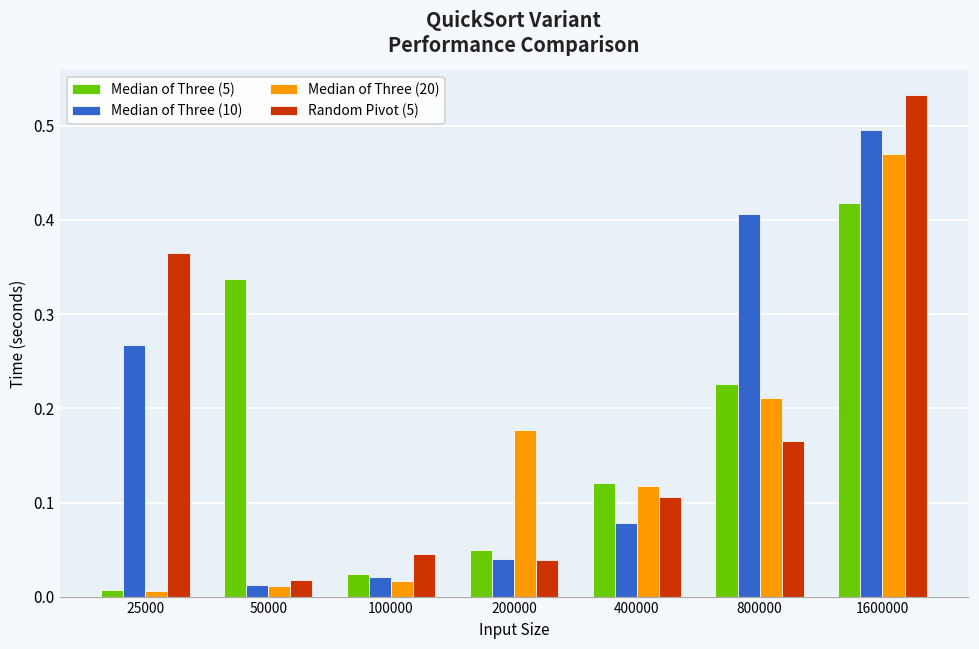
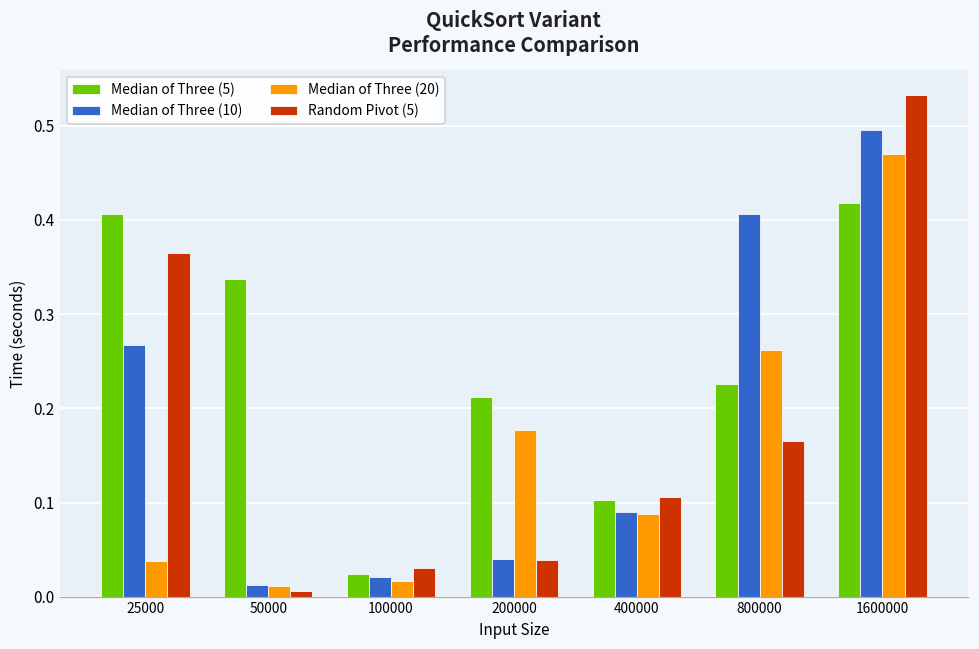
Median of Three (5), 25000: 0.01 -> 0.41
Median of Three (20), 25000: 0.01 -> 0.04
Random Pivot (5), 50000: 0.02 -> 0.01
Random Pivot (5), 100000: 0.05 -> 0.03
Median of Three (5), 200000: 0.05 -> 0.21
Median of Three (5), 400000: 0.12 -> 0.10
Median of Three (10), 400000: 0.08 -> 0.09
Median of Three (20), 400000: 0.12 -> 0.09
Median of Three (20), 800000: 0.21 -> 0.26
